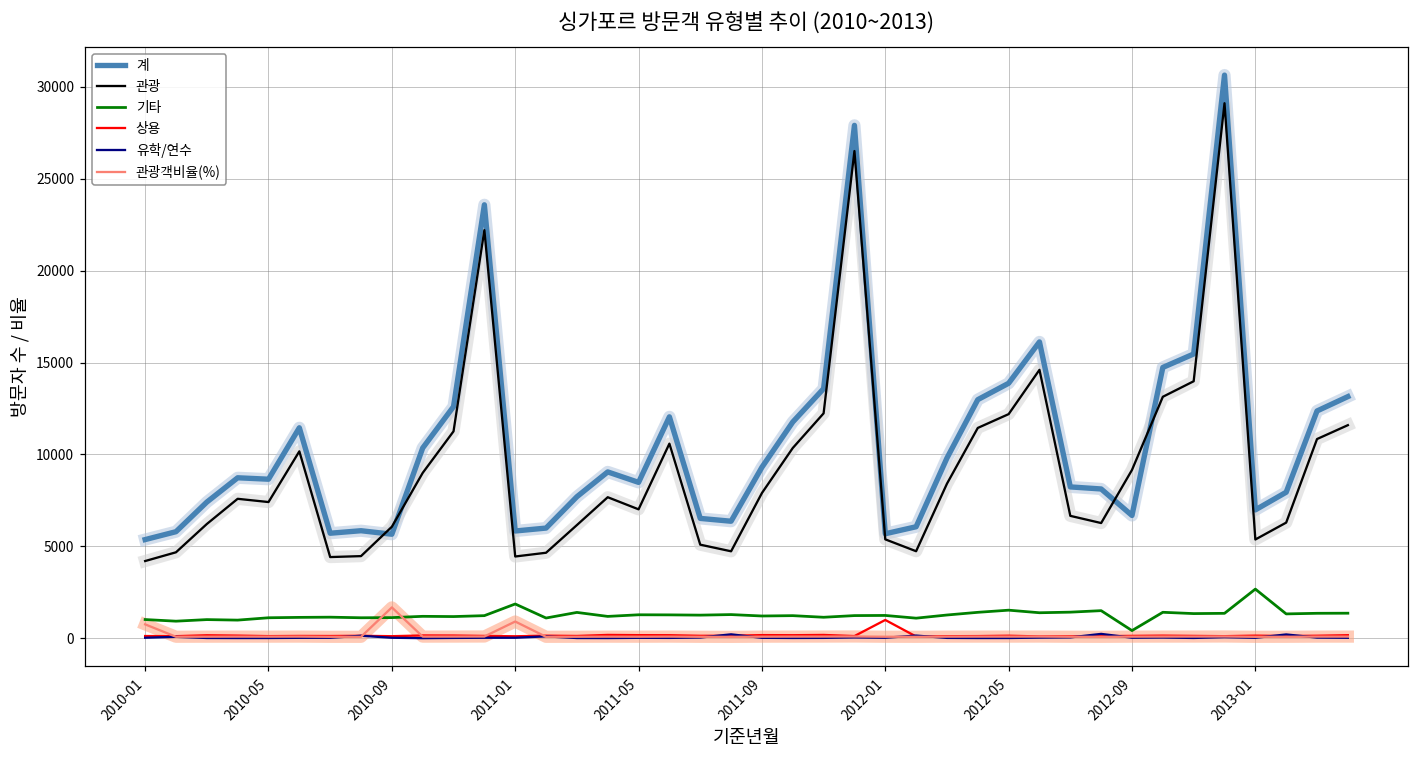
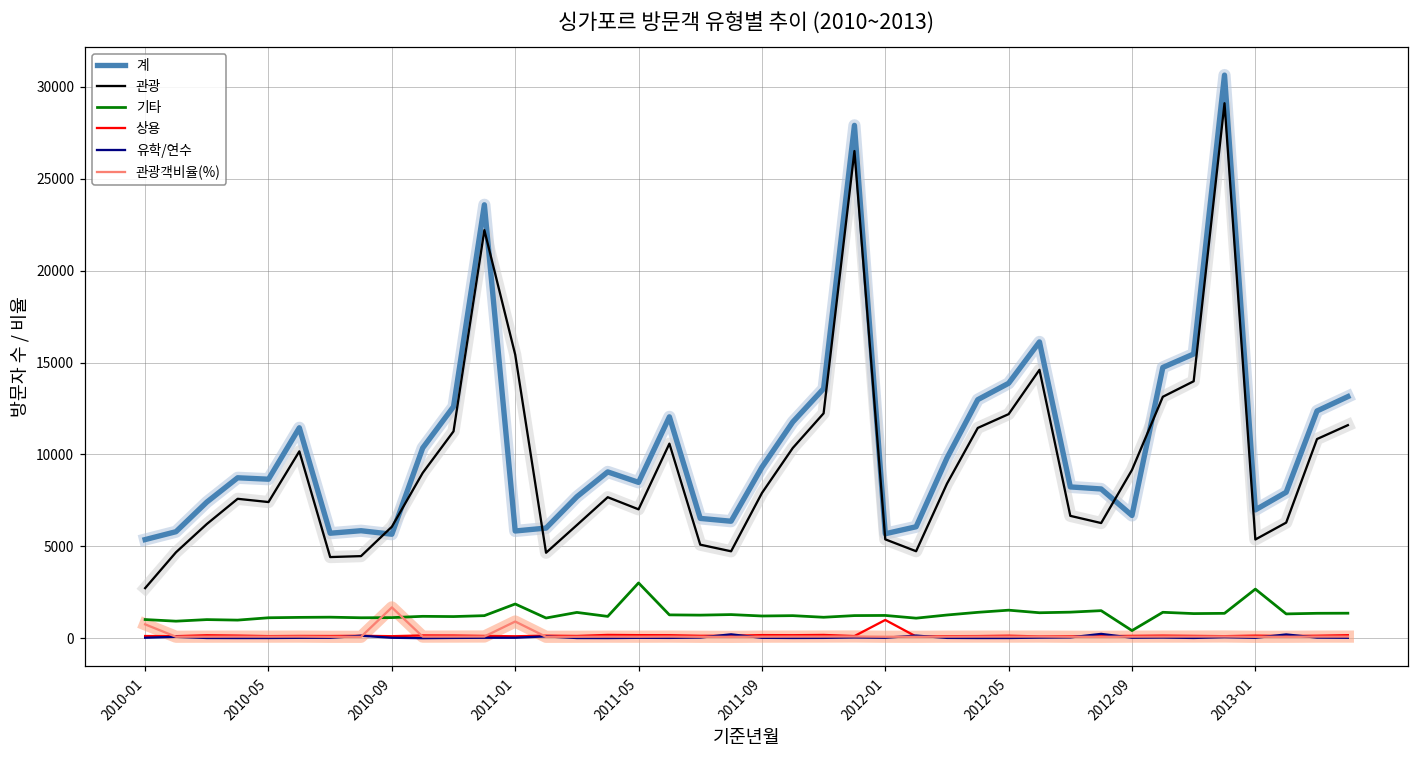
관광, 2010-01: 4200 -> 2700
관광, 2011-01: 4400 -> 15400
기타, 2011-05: 1300 -> 3000
